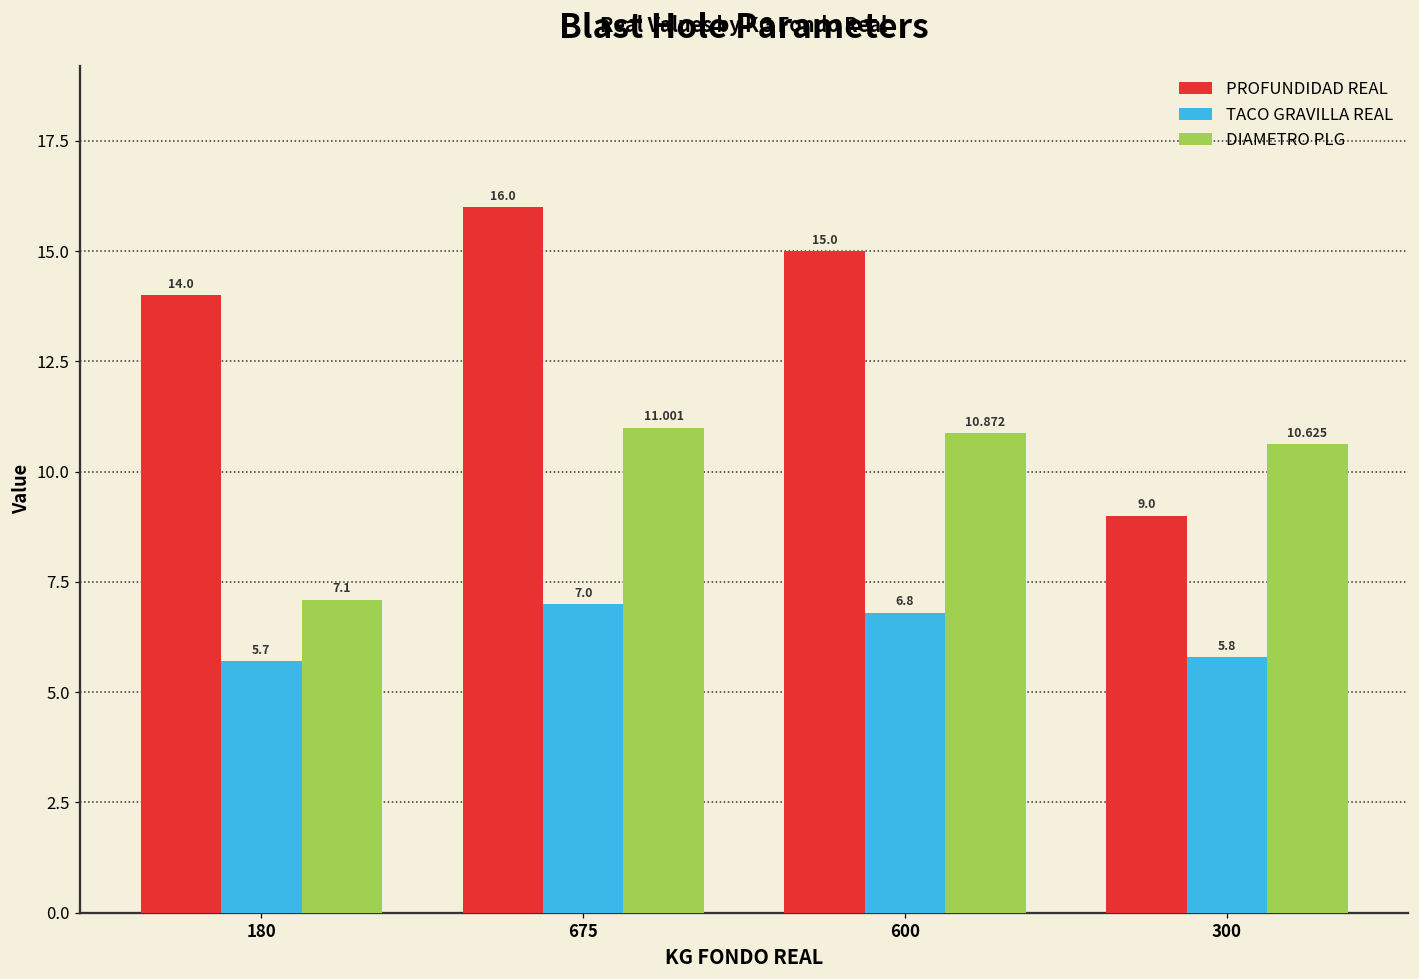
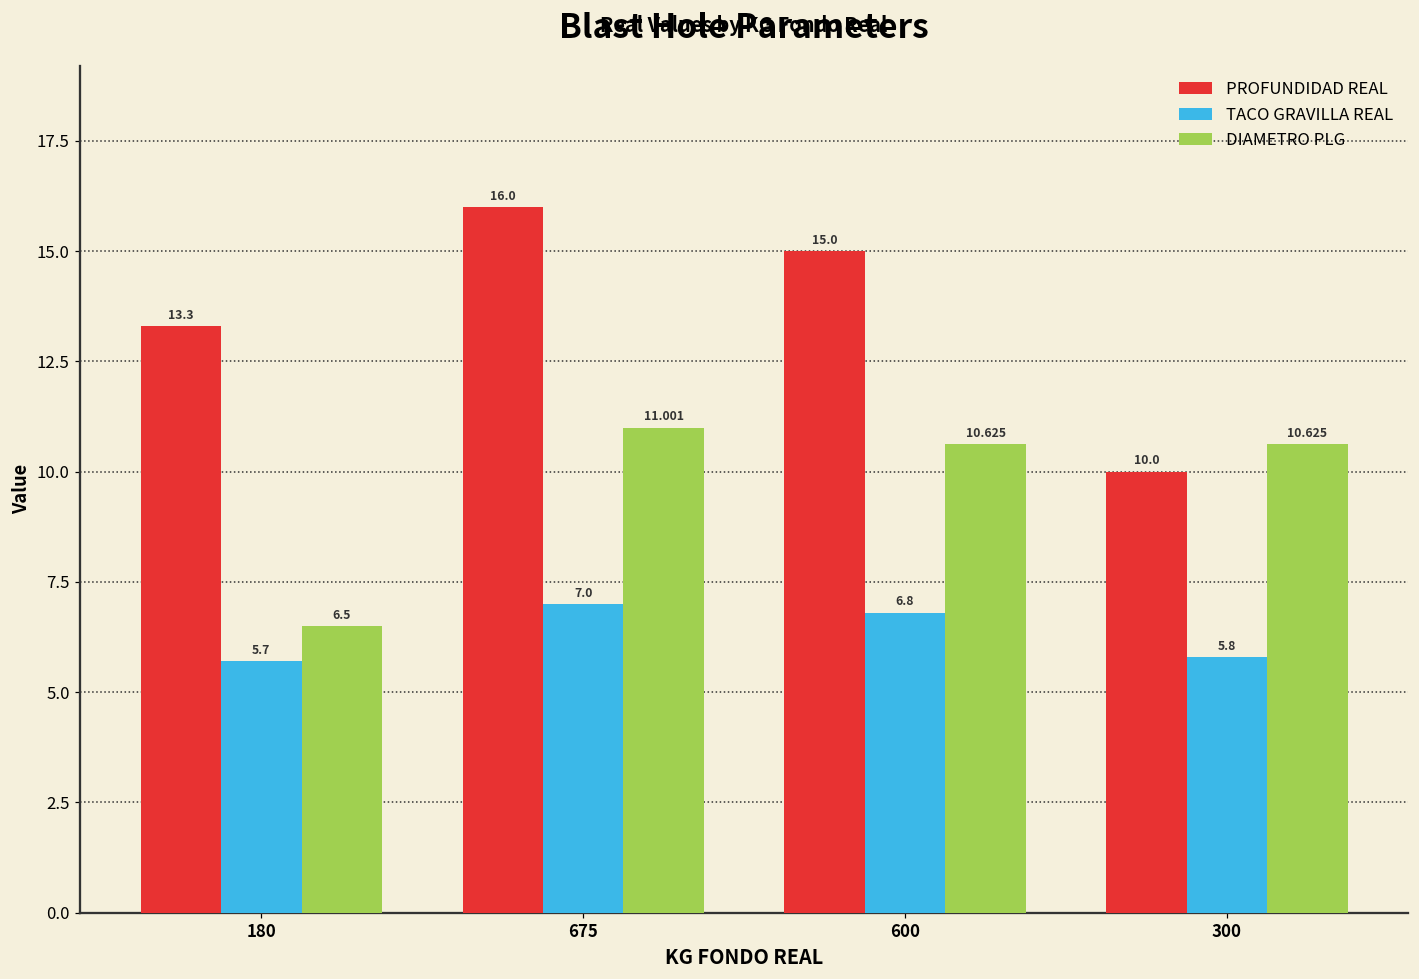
PROFUNDIDAD REAL, 180: 14.0 -> 13.3
DIAMETRO PLG, 180: 7.1 -> 6.5
DIAMETRO PLG, 600: 10.872 -> 10.625
PROFUNDIDAD REAL, 300: 9.0 -> 10.0
